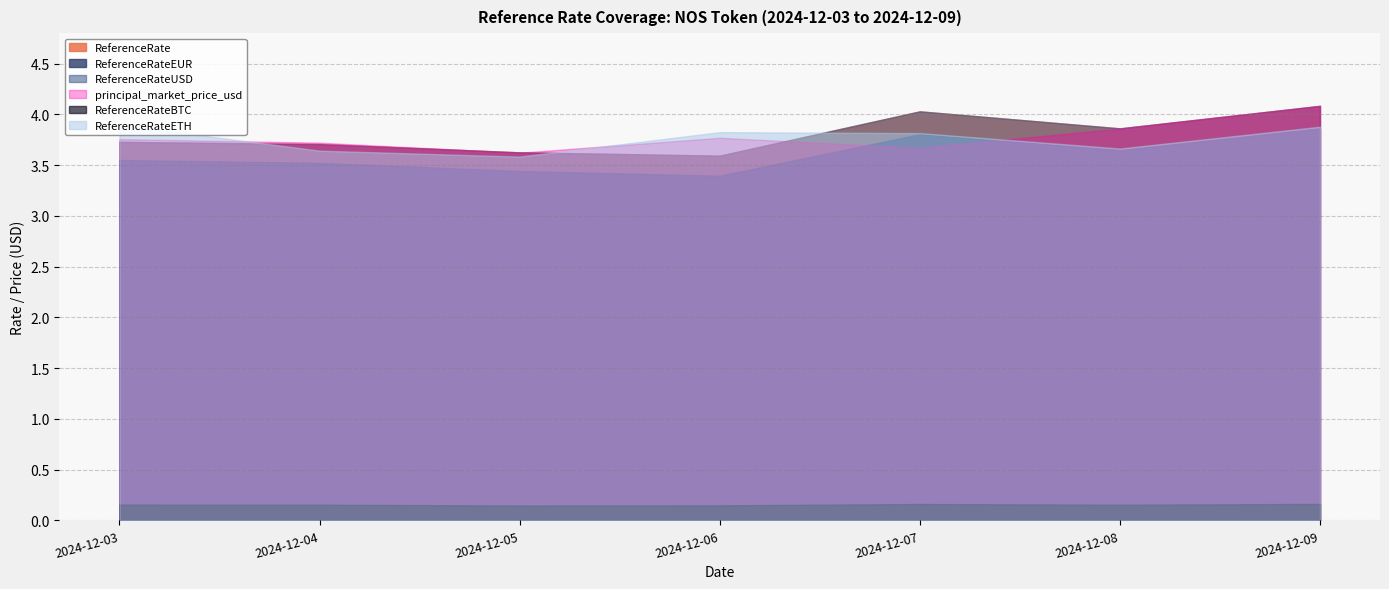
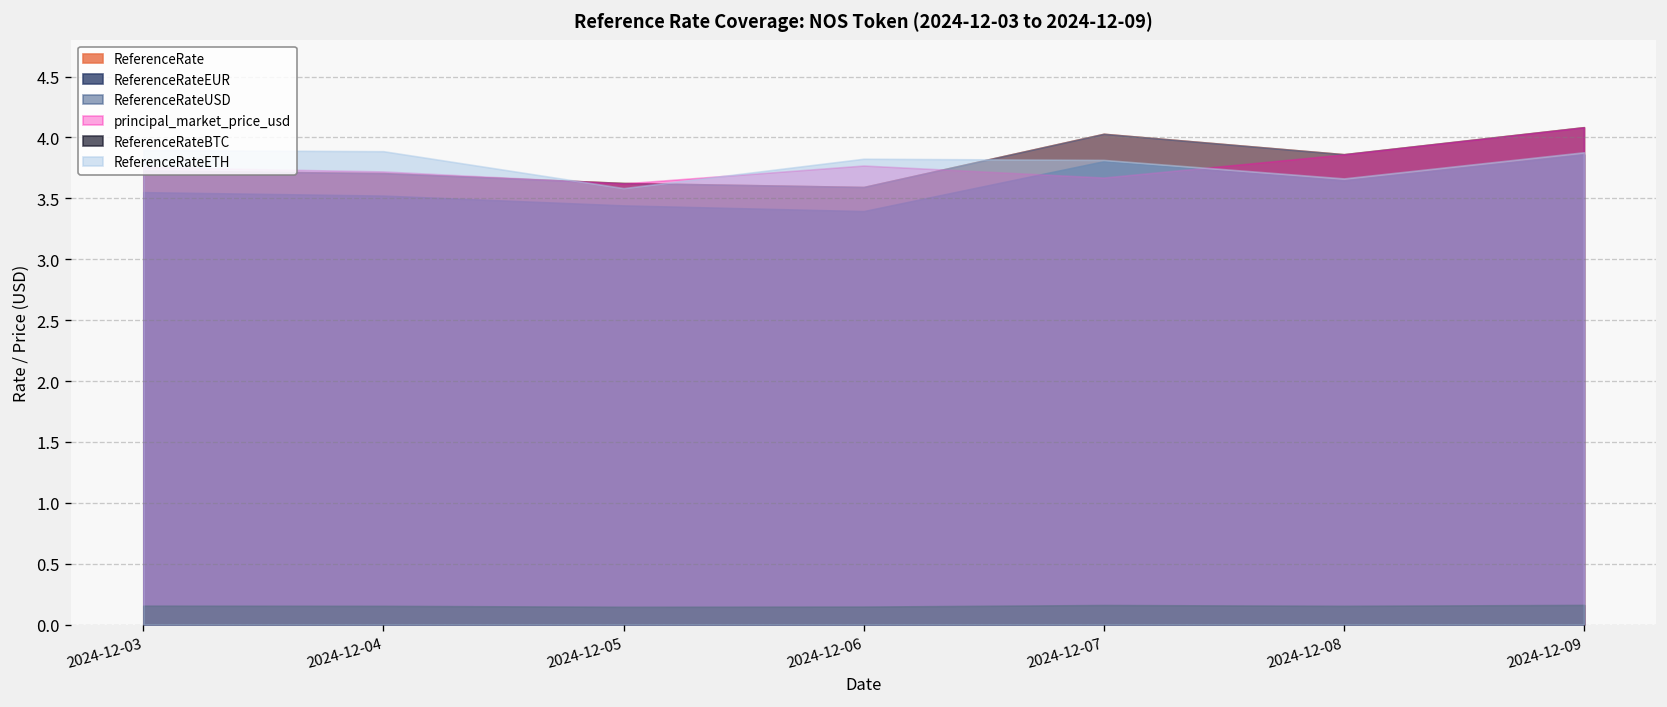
ReferenceRateETH, 2024-12-04: 3.64 -> 3.89
